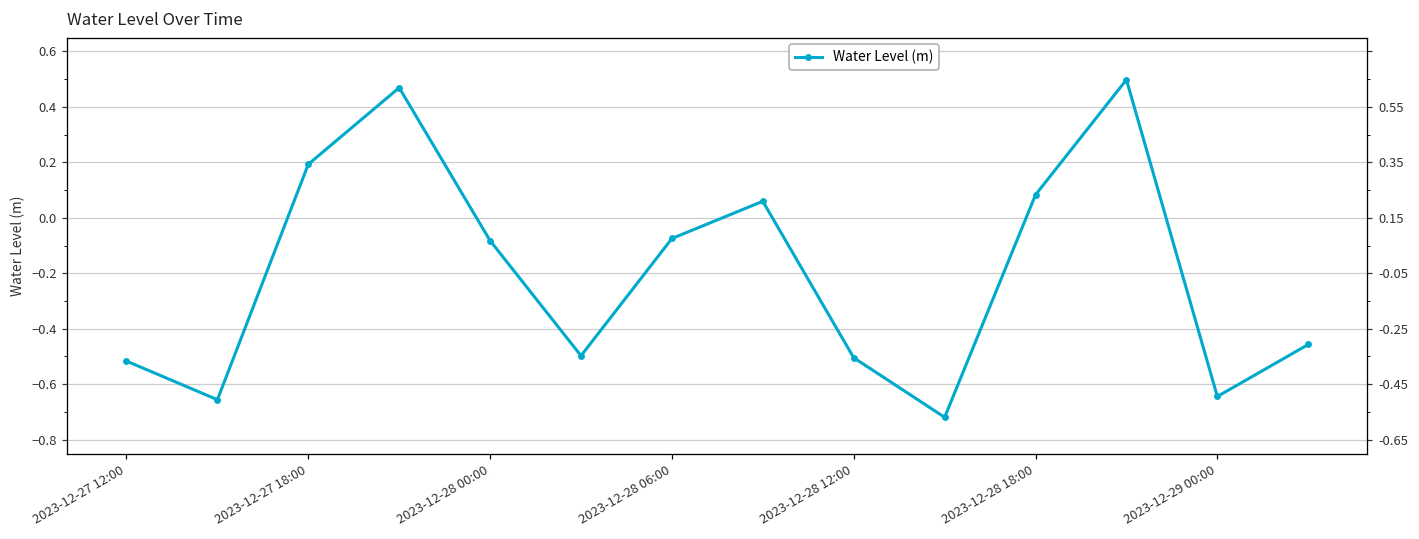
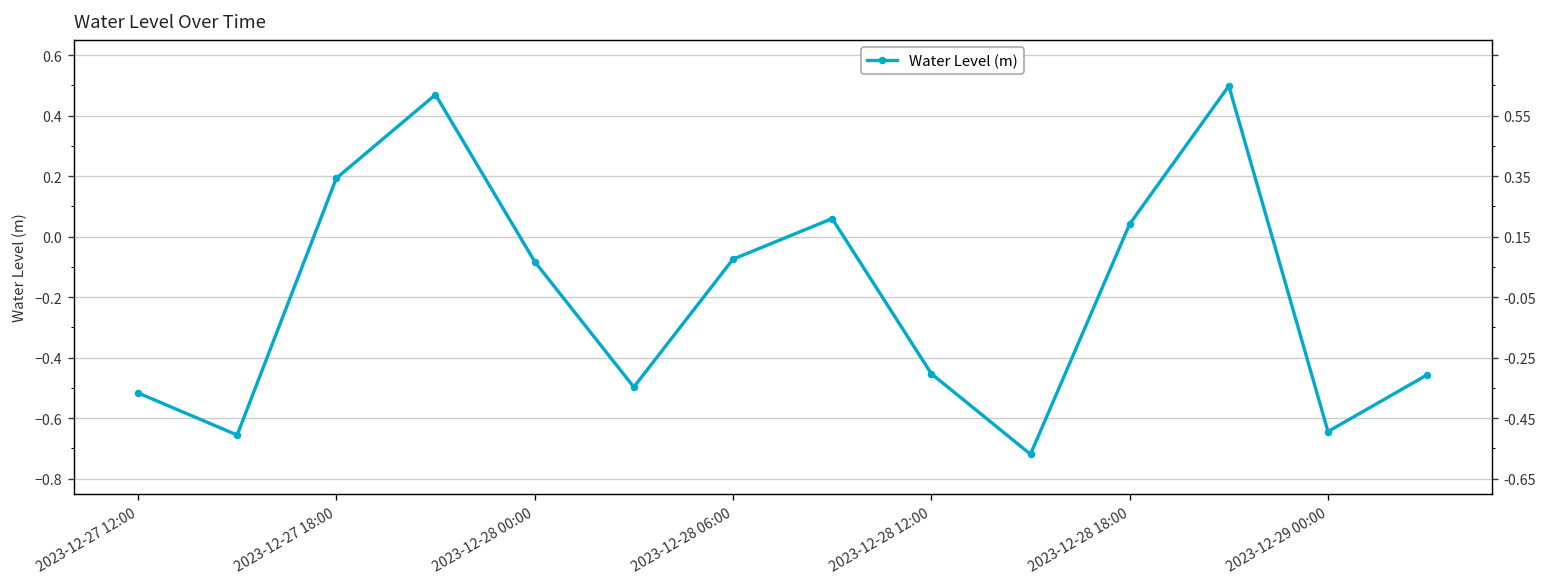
2023-12-28 12:00: -0.50 -> -0.45
2023-12-28 18:00: 0.08 -> 0.04
